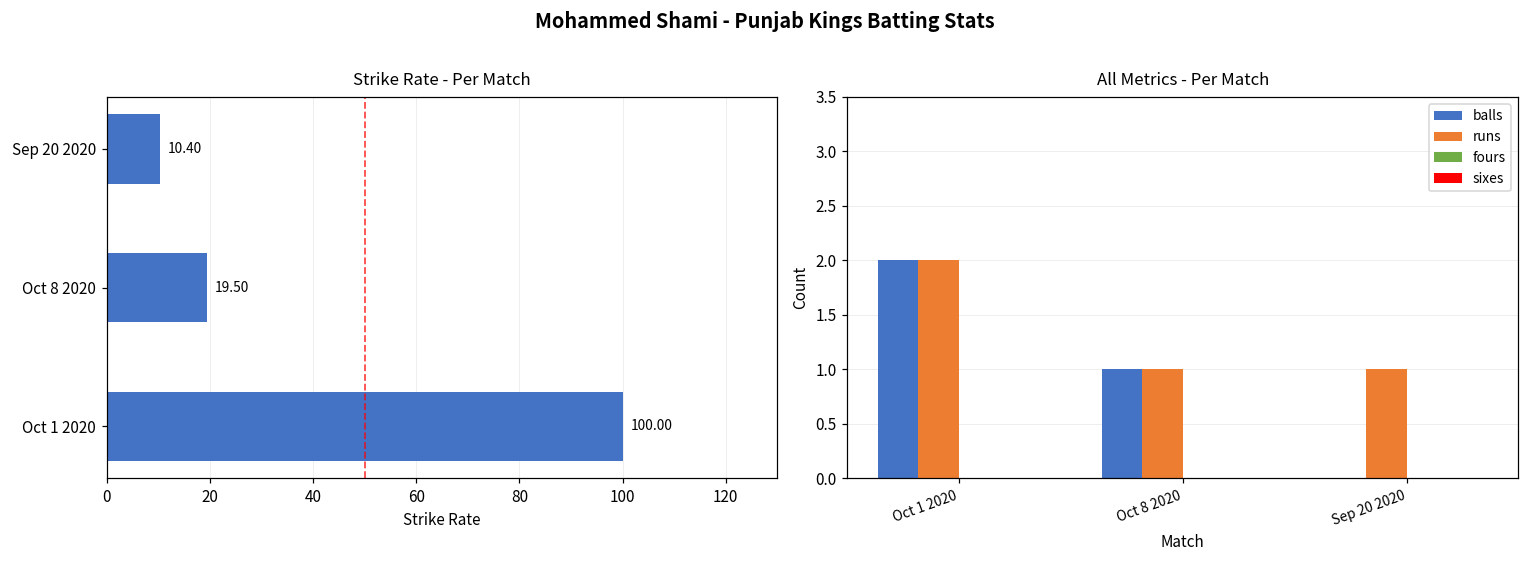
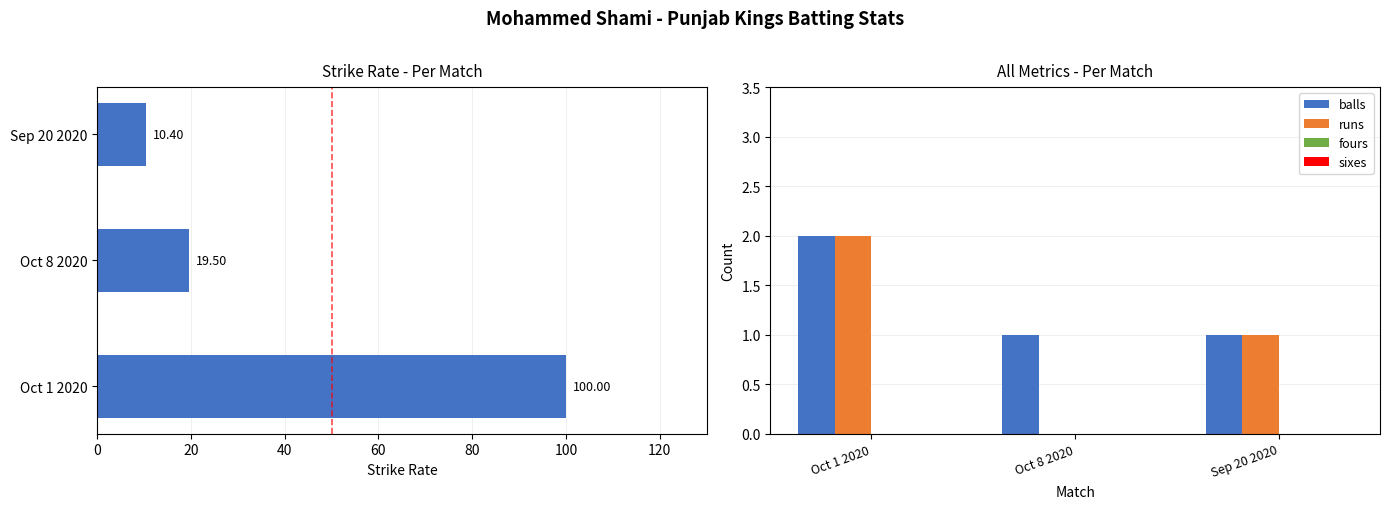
All Metrics - Per Match, runs, Oct 8 2020: 1 -> 0
All Metrics - Per Match, balls, Sep 20 2020: 0 -> 1
